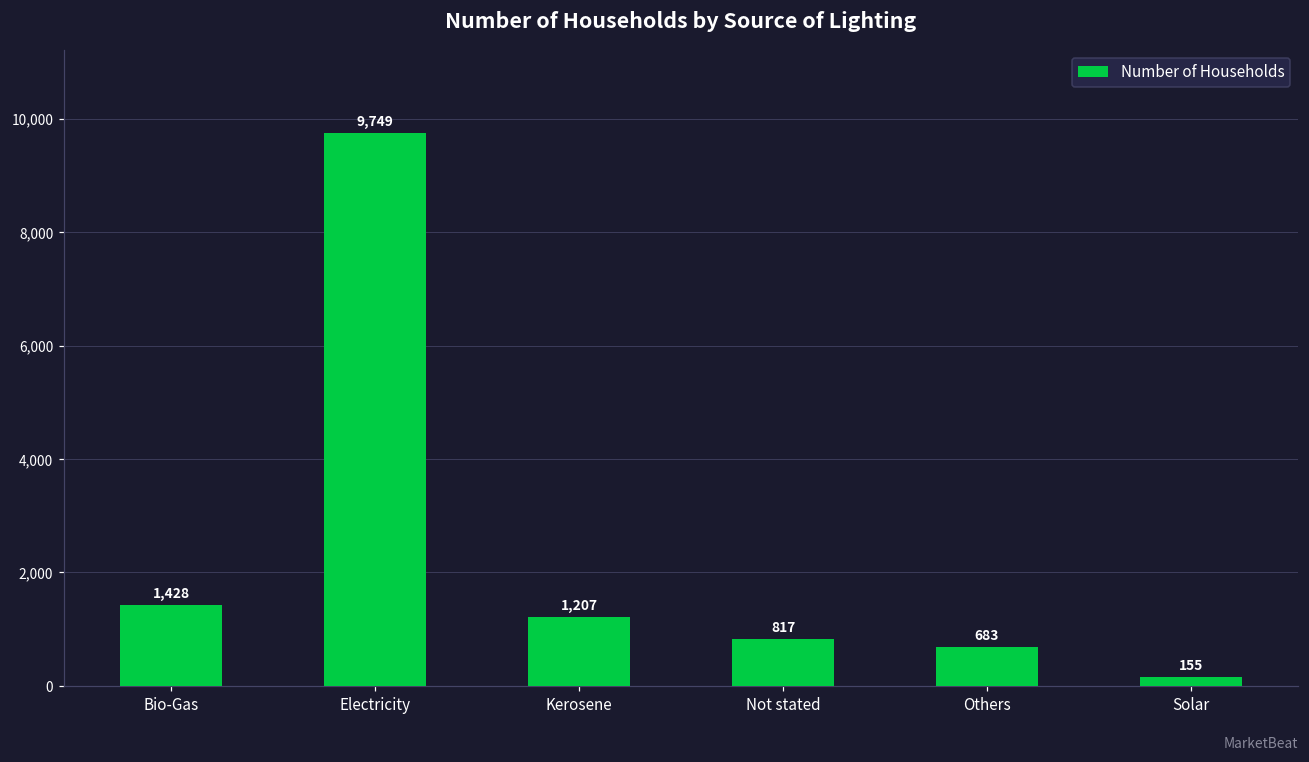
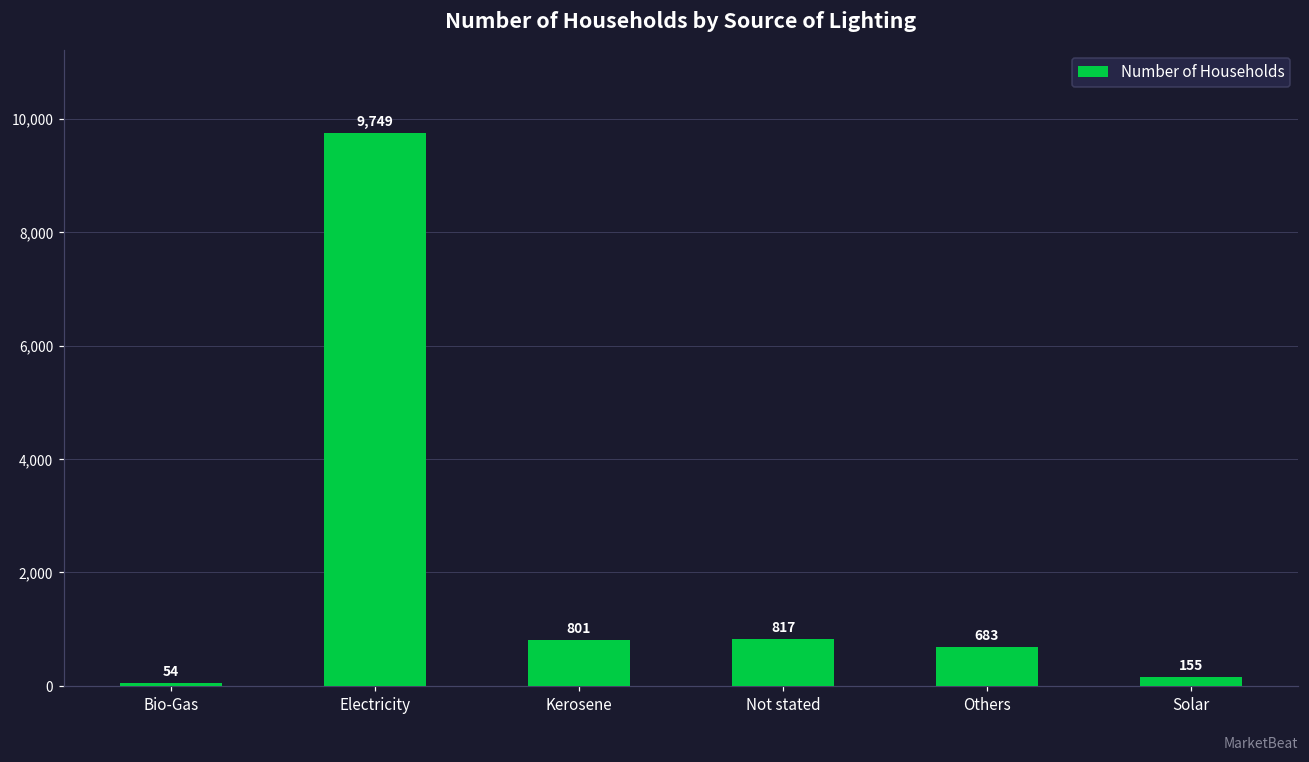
Bio-Gas: 1,428 -> 54
Kerosene: 1,207 -> 801
